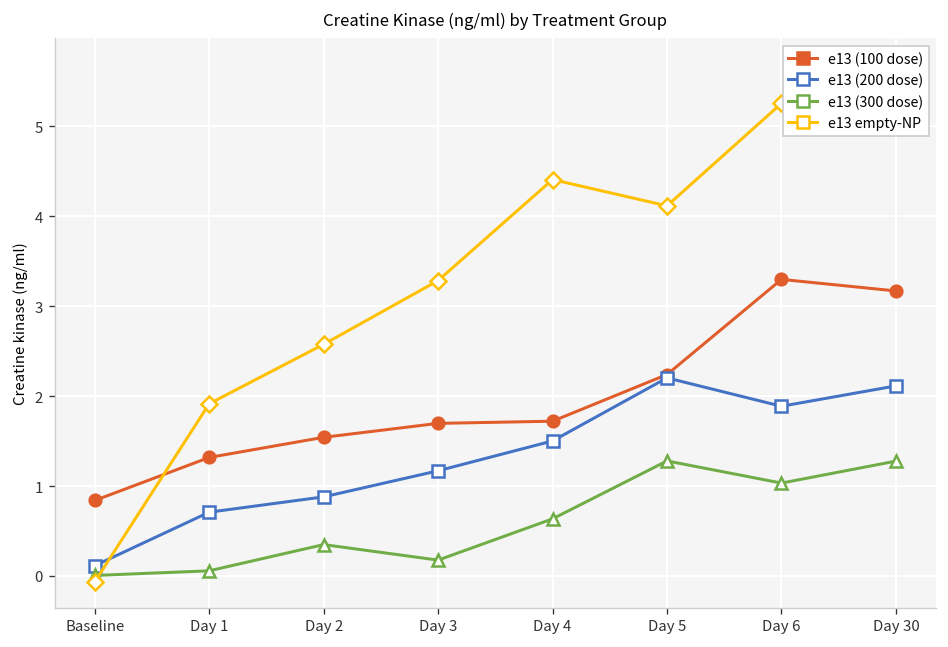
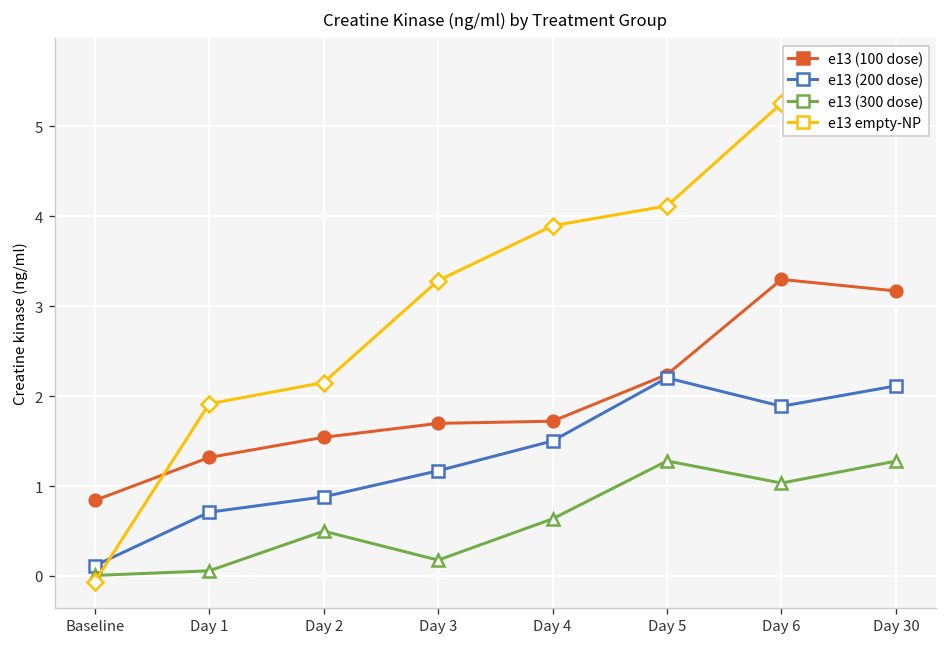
e13 (300 dose), Day 2: 0.3 -> 0.5
e13 empty-NP, Day 2: 2.6 -> 2.2
e13 empty-NP, Day 4: 4.4 -> 3.9
